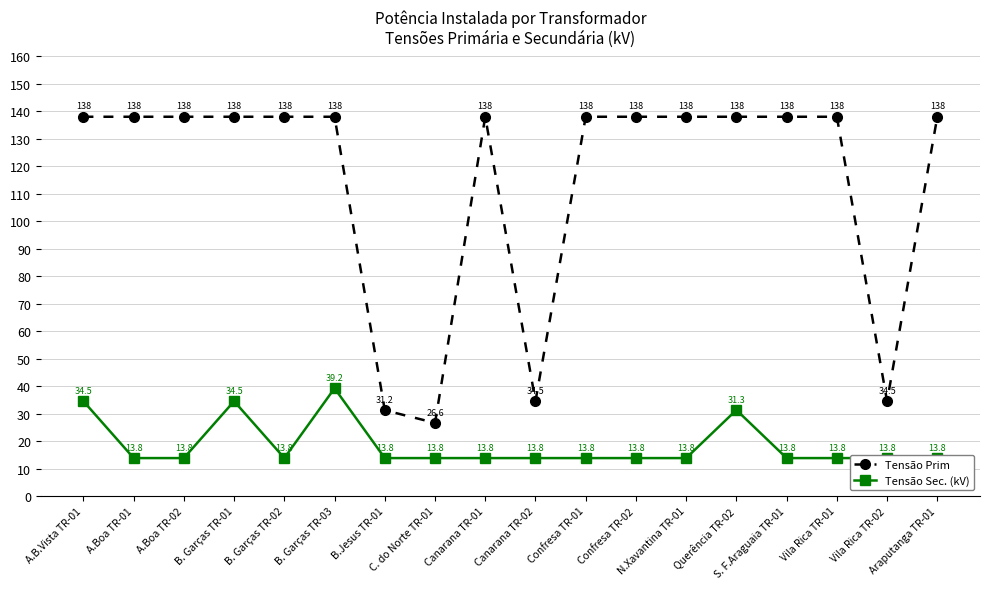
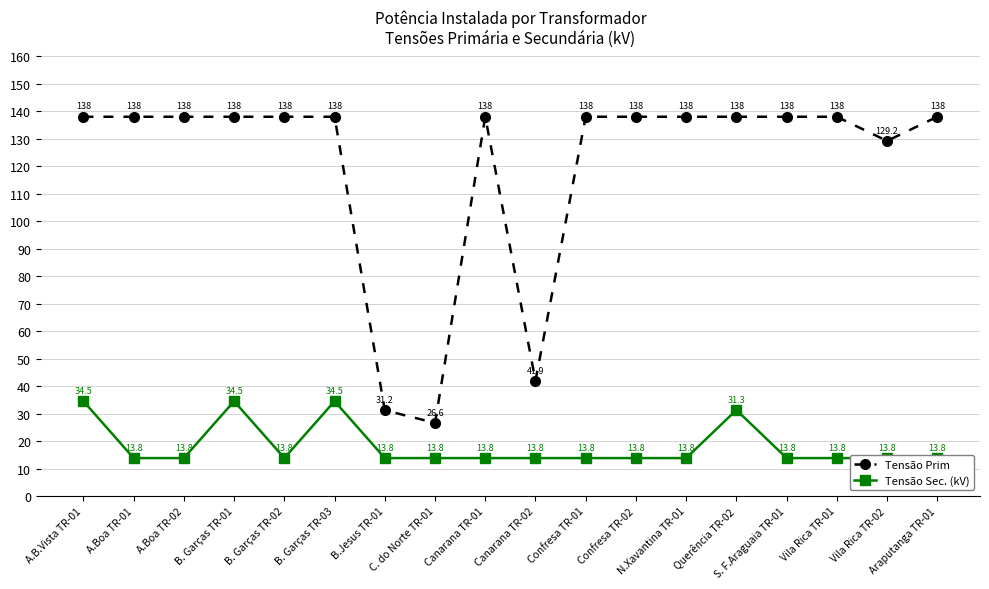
Tensão Sec. (kV), B. Garças TR-03: 39.2 -> 34.5
Tensão Prim, Canarana TR-02: 34.5 -> 41.9
Tensão Prim, Vila Rica TR-02: 34.5 -> 129.2
